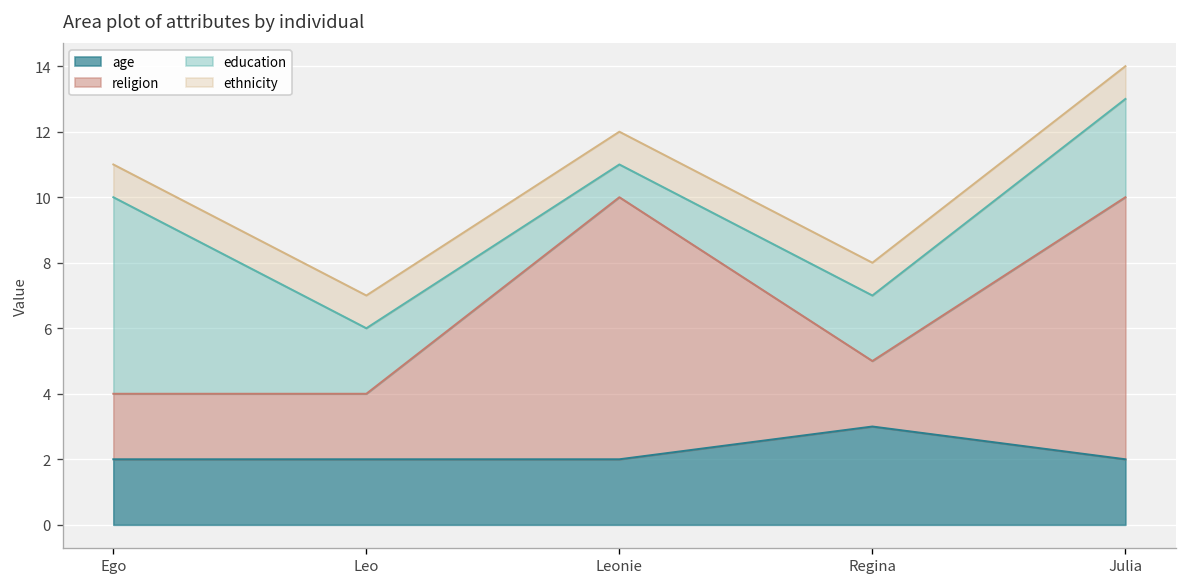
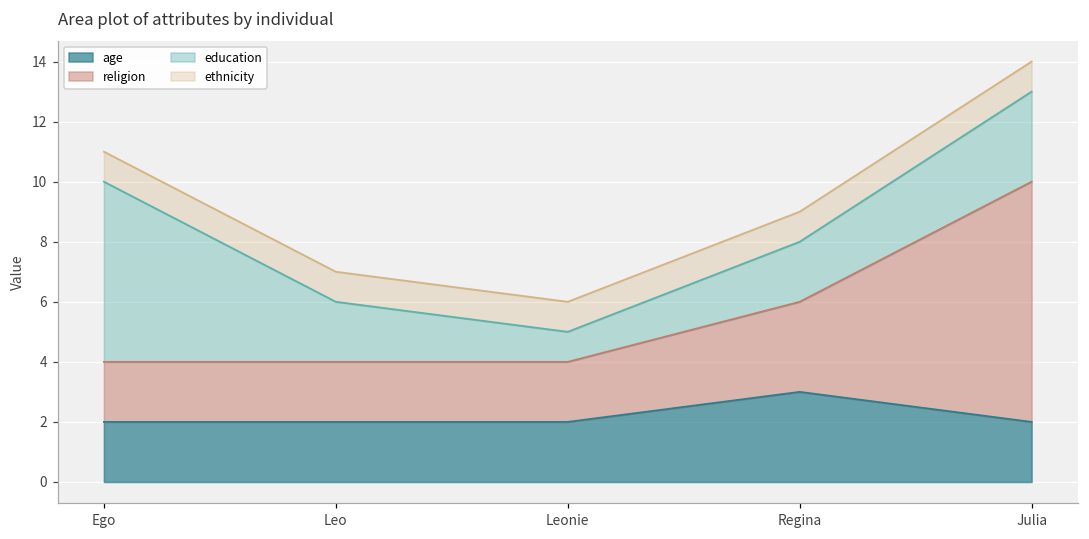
religion, Leonie: 8 -> 2
religion, Regina: 2 -> 3
